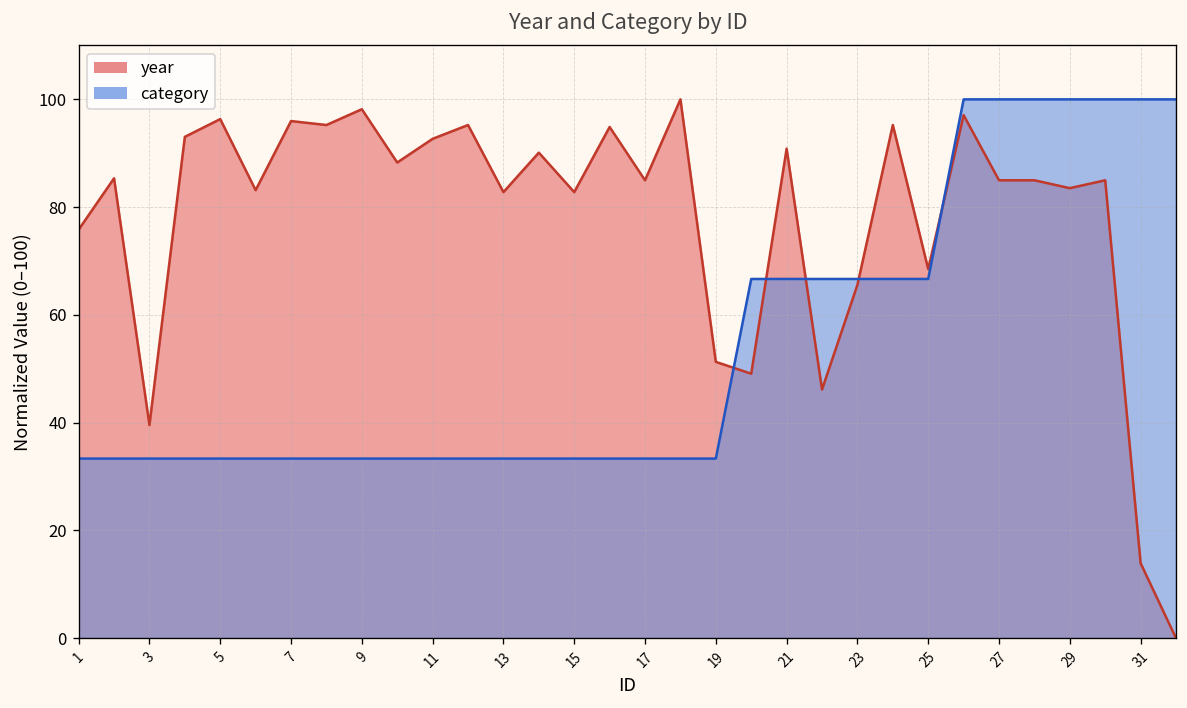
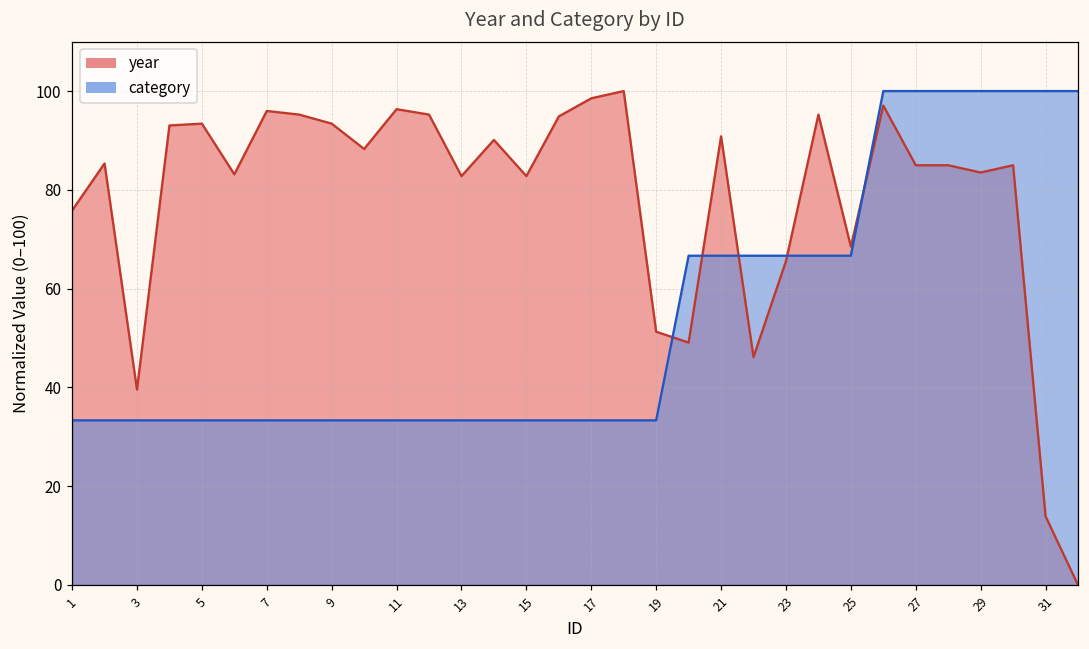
year, 5: 96 -> 93
year, 9: 98 -> 93
year, 11: 93 -> 96
year, 17: 85 -> 99
